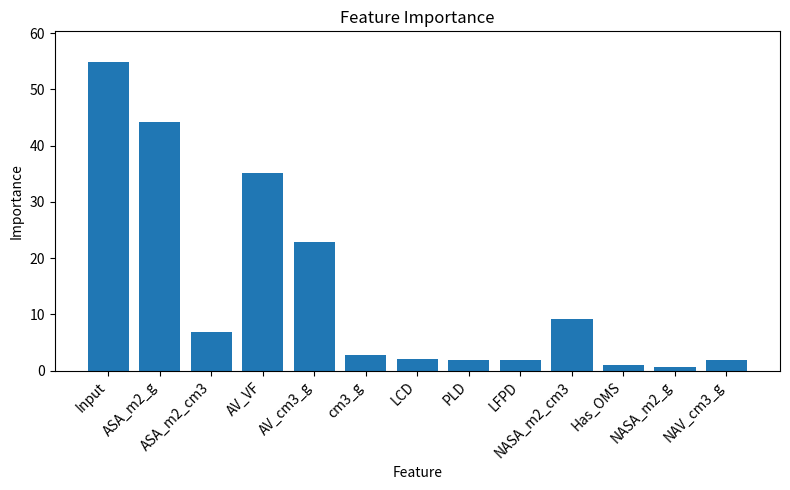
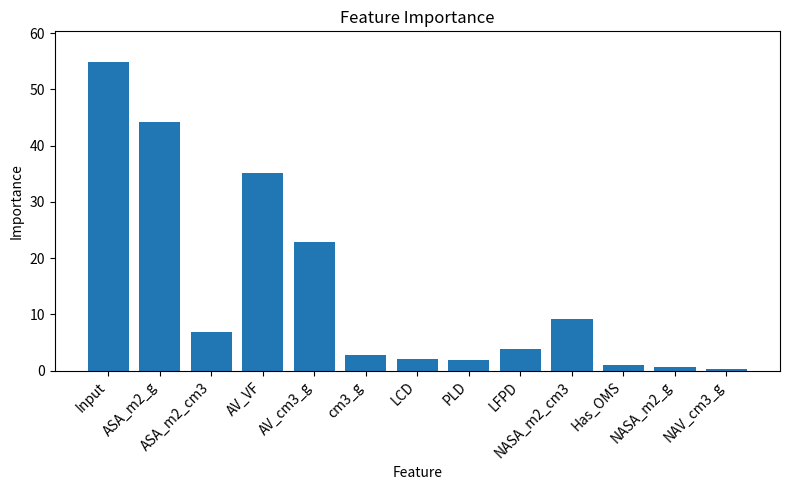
LFPD: 2 -> 4
NAV_cm3_g: 2 -> 0
